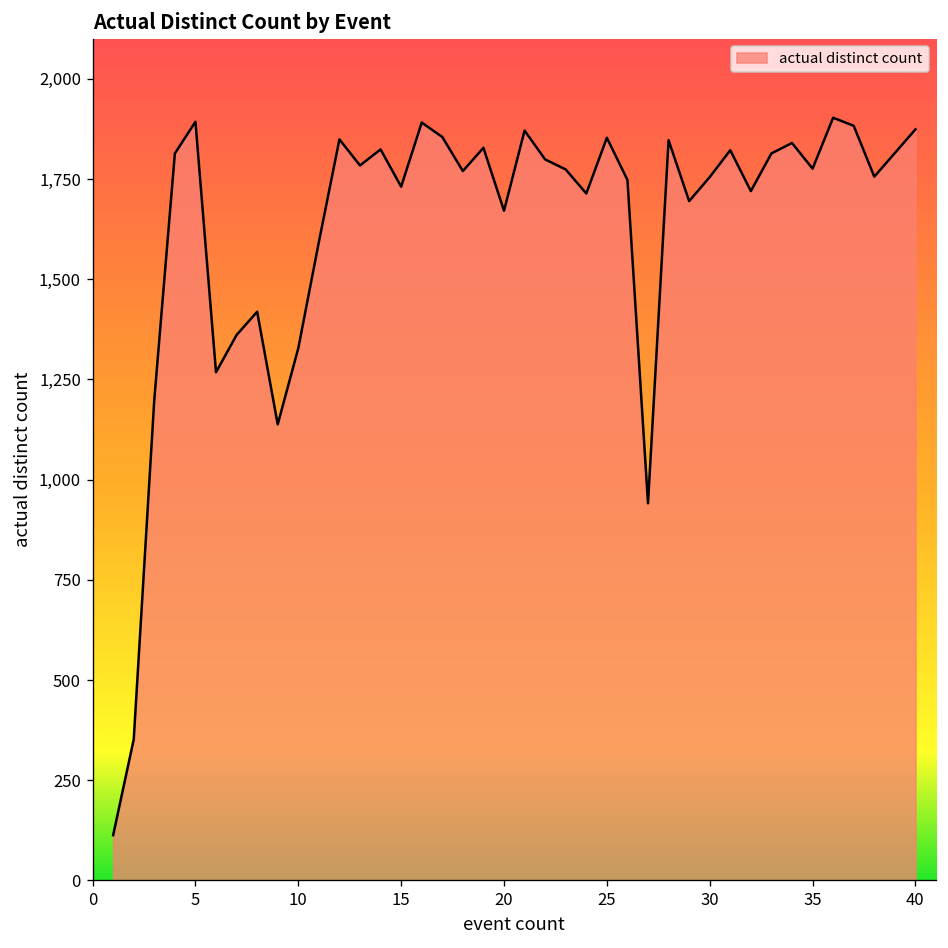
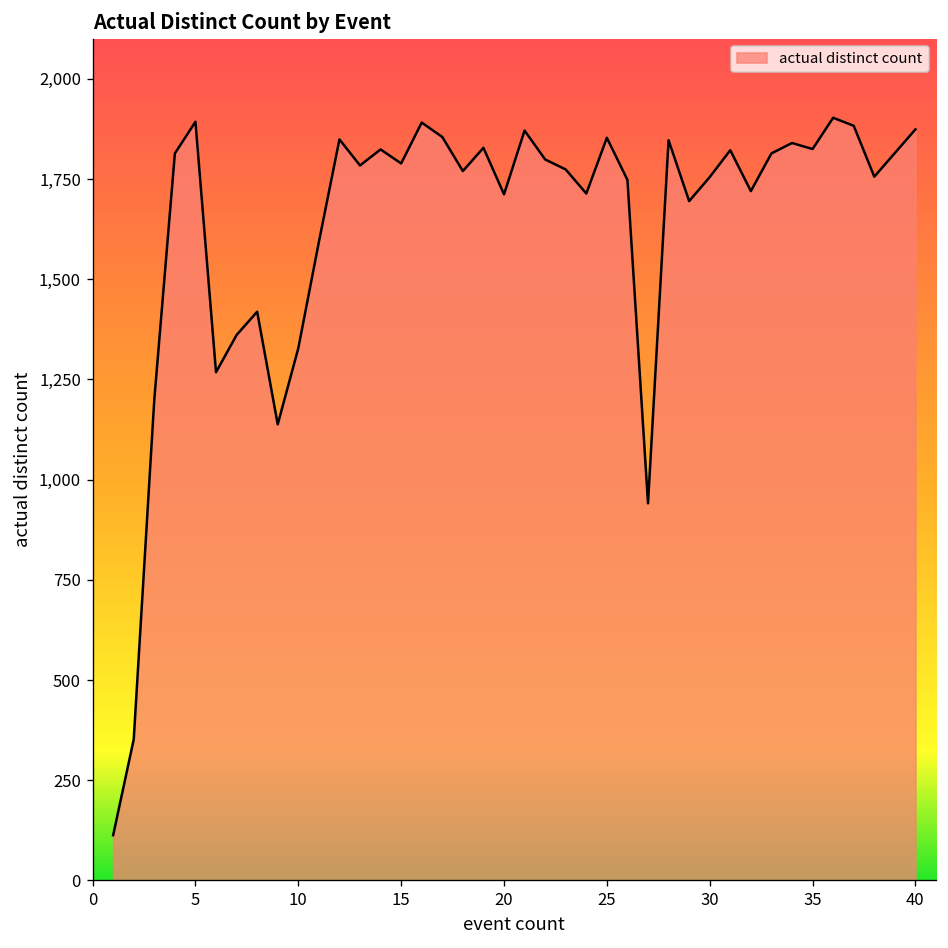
15: 1,730 -> 1,790
20: 1,670 -> 1,710
35: 1,780 -> 1,830
